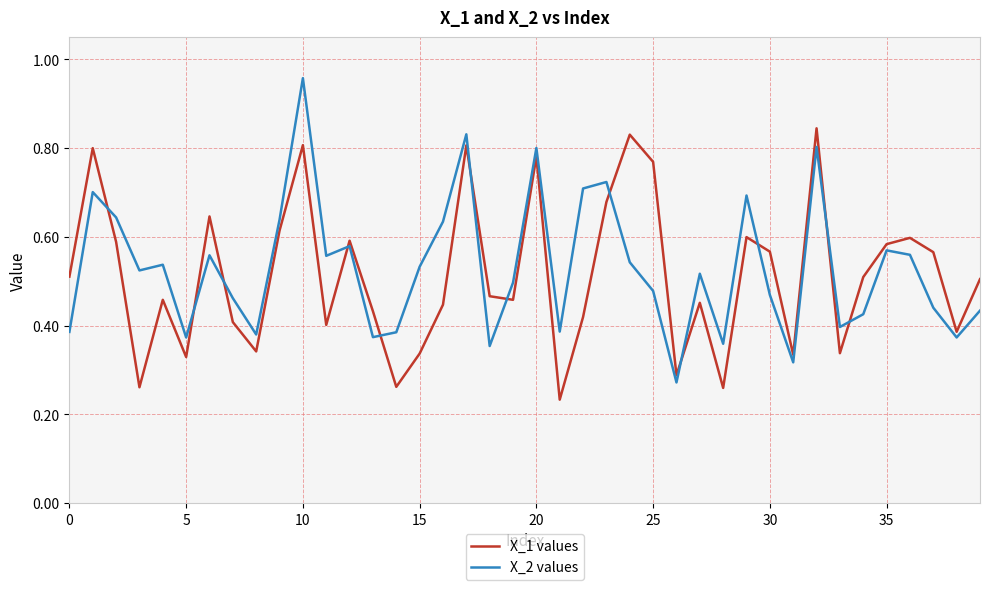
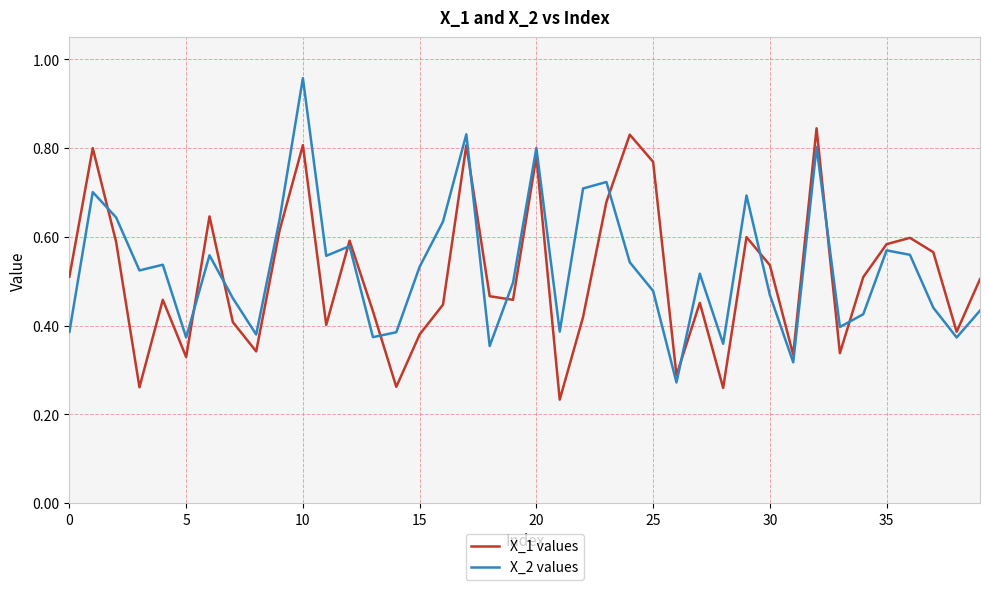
X_1 values, 15: 0.34 -> 0.38
X_1 values, 30: 0.57 -> 0.54
